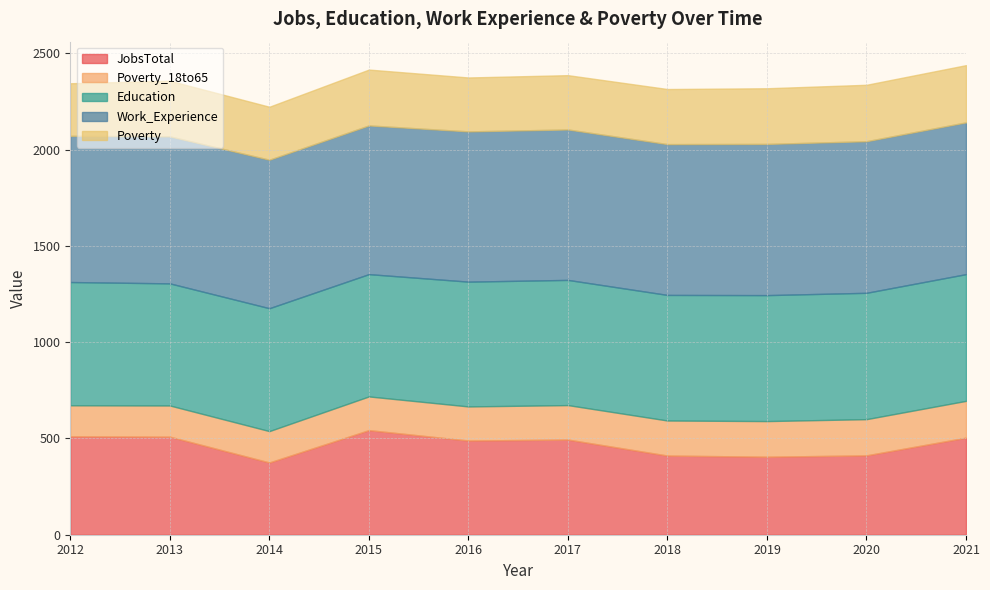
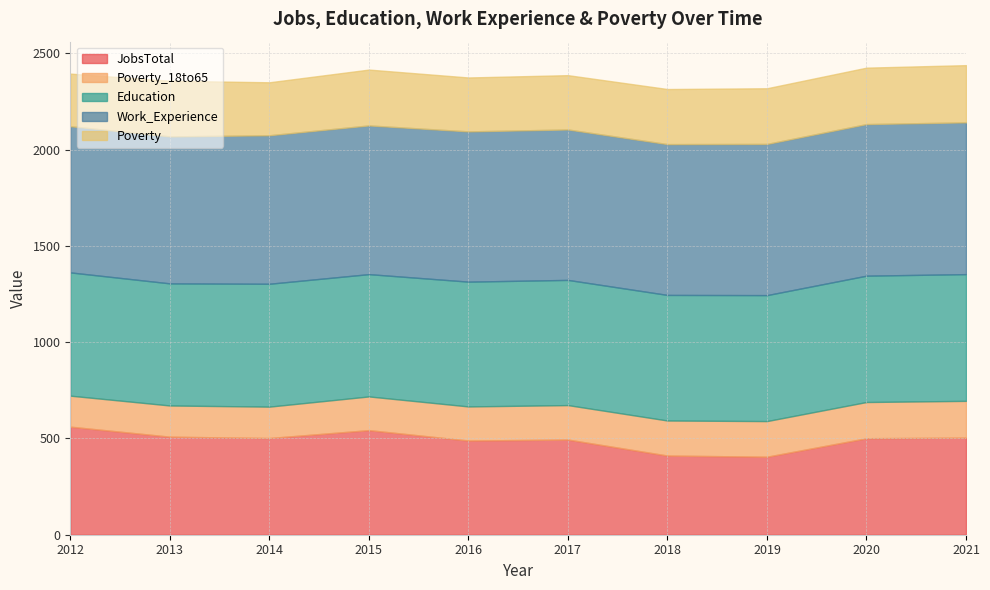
JobsTotal, 2012: 510 -> 560
JobsTotal, 2014: 380 -> 500
JobsTotal, 2020: 410 -> 500
